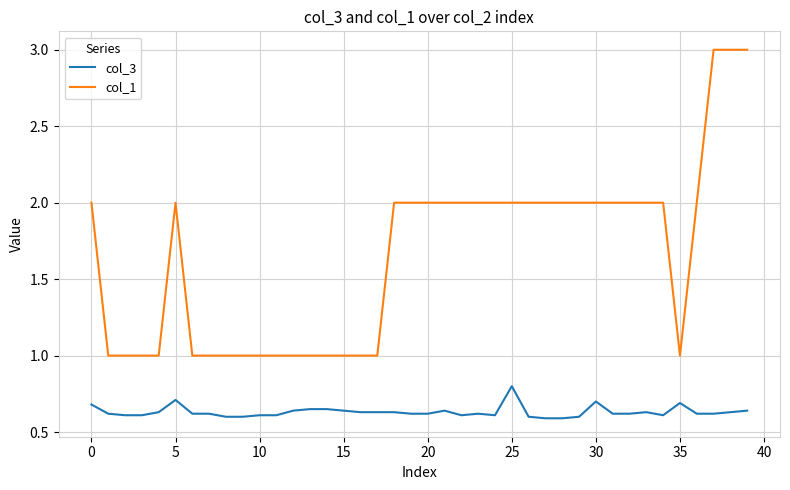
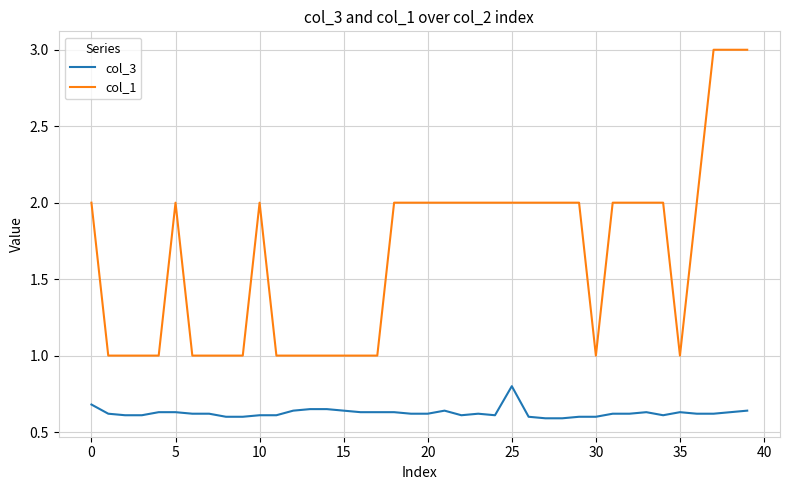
col_3, 5: 0.71 -> 0.63
col_1, 10: 1 -> 2
col_3, 30: 0.7 -> 0.6
col_1, 30: 2 -> 1
col_3, 35: 0.69 -> 0.63
